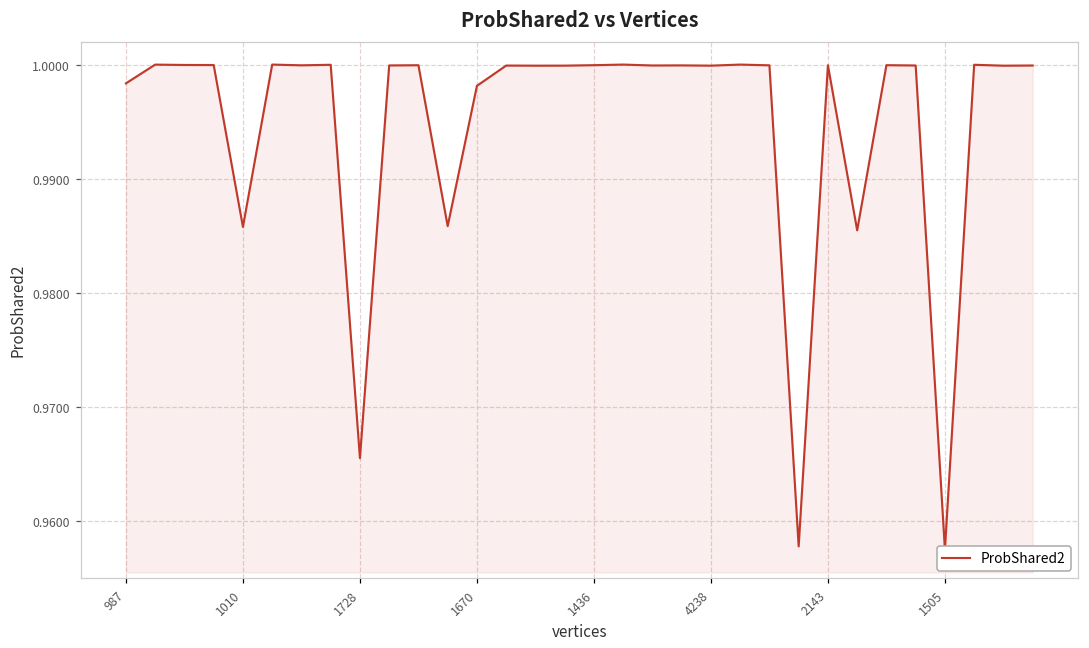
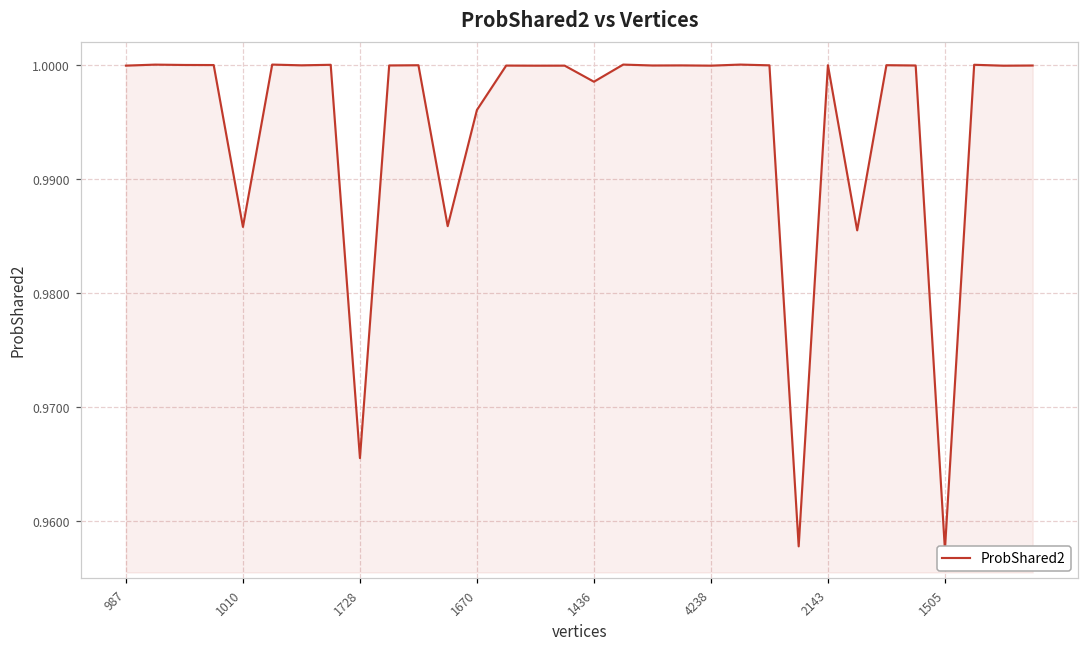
987: 0.9984 -> 0.9999
1670: 0.9981 -> 0.9960
1436: 0.9999 -> 0.9985
